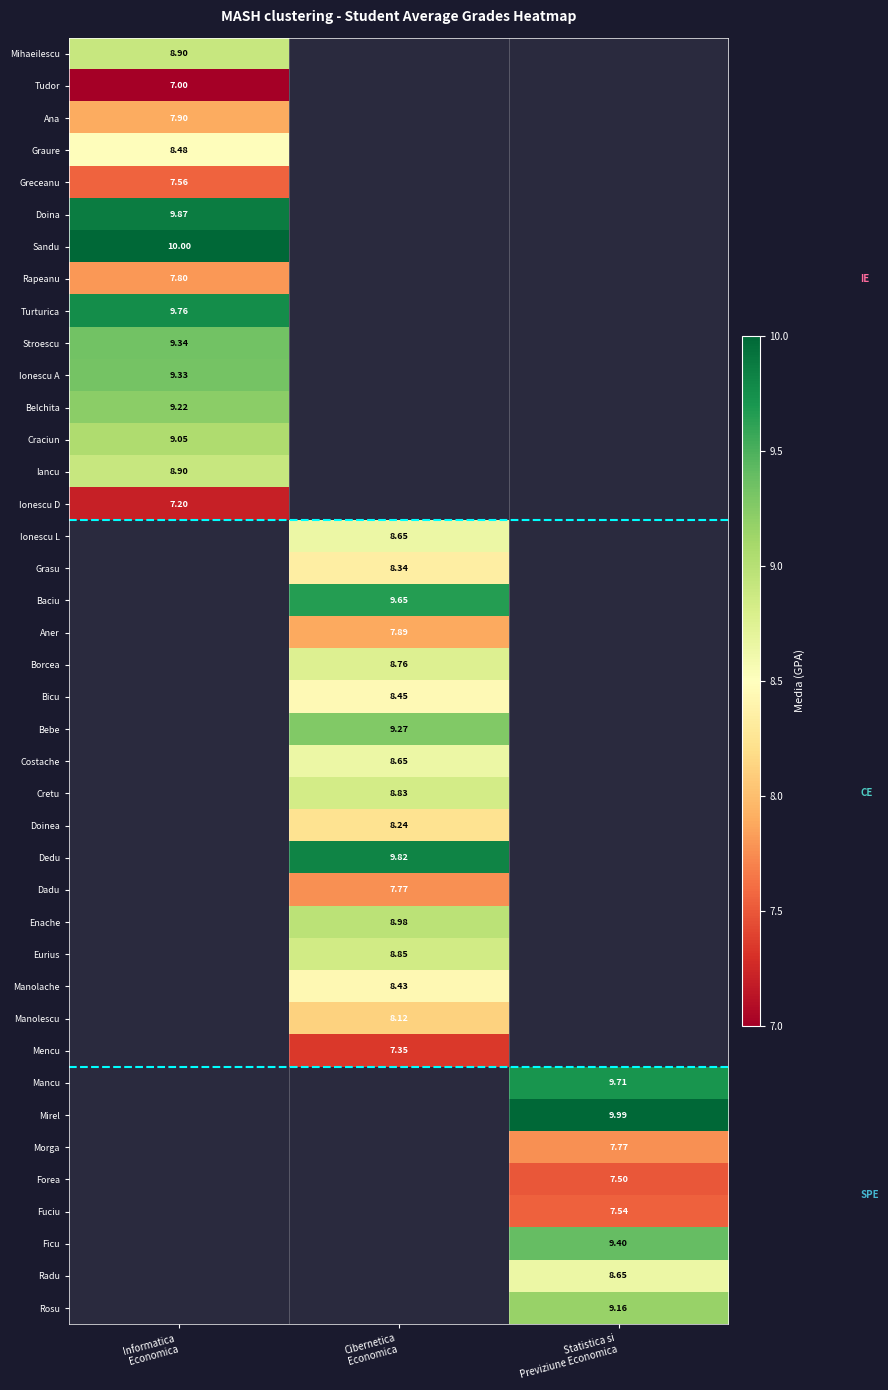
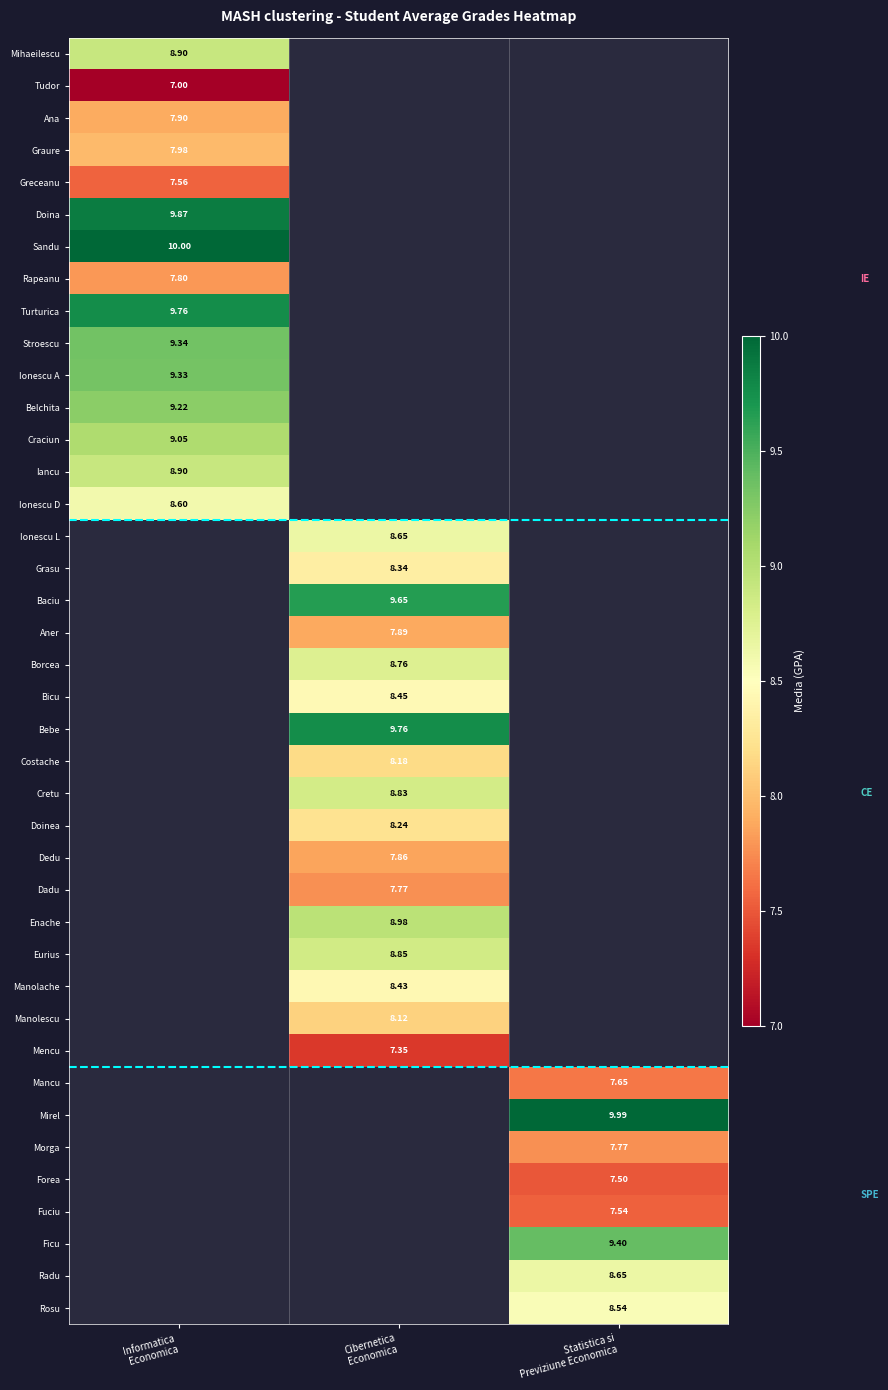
Graure, Informatica Economica: 8.48 -> 7.98
Ionescu D, Informatica Economica: 7.20 -> 8.60
Bebe, Cibernetica Economica: 9.27 -> 9.76
Costache, Cibernetica Economica: 8.65 -> 8.18
Dedu, Cibernetica Economica: 9.82 -> 7.86
Mancu, Statistica si Previziune Economica: 9.71 -> 7.65
Rosu, Statistica si Previziune Economica: 9.16 -> 8.54
